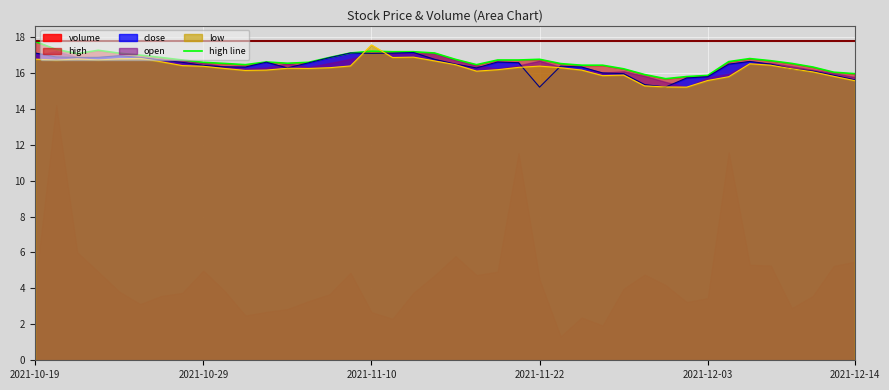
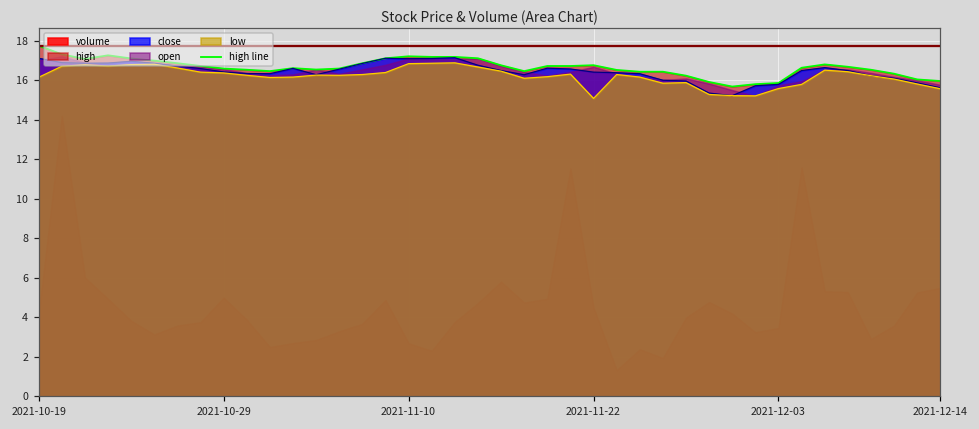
low, 2021-10-19: 16.8 -> 16.1
low, 2021-11-10: 17.6 -> 16.8
close, 2021-11-22: 15.2 -> 16.4
low, 2021-11-22: 16.4 -> 15.1
